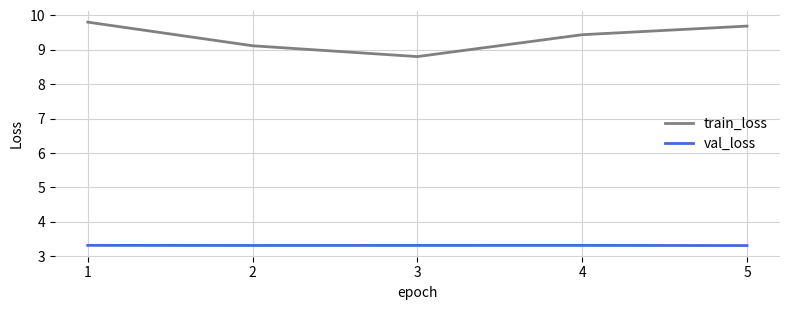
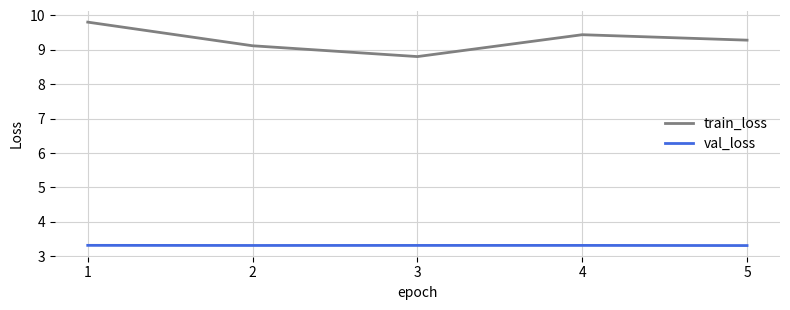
train_loss, 5: 9.7 -> 9.3
